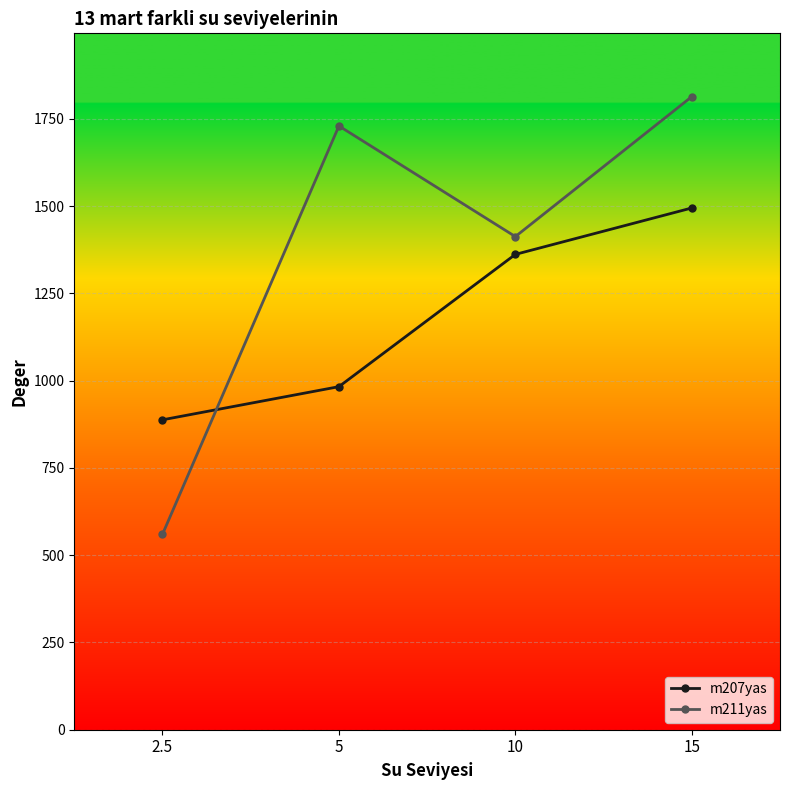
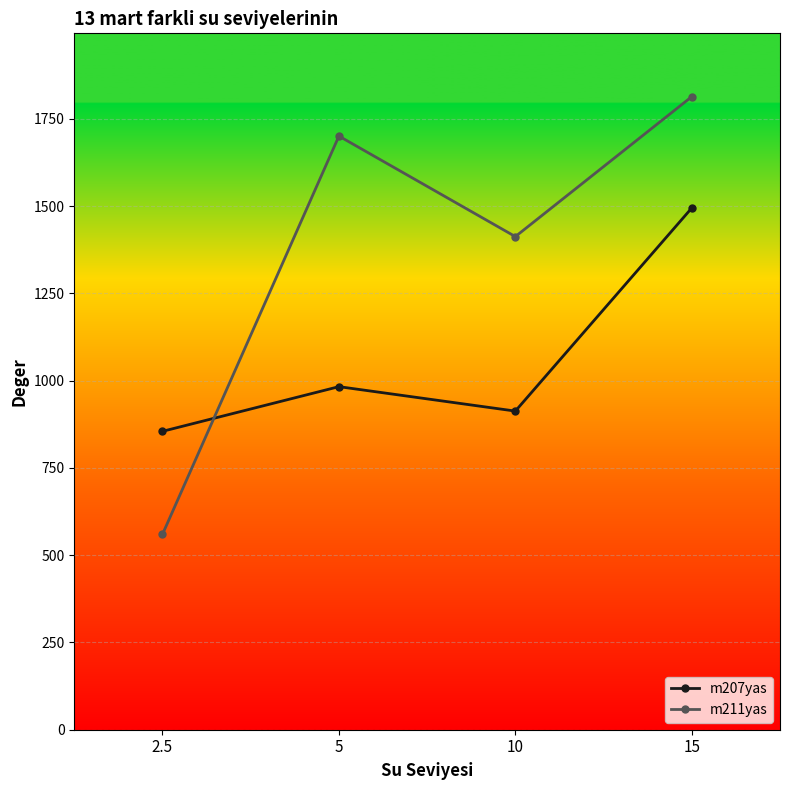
m207yas, 2.5: 890 -> 860
m211yas, 5: 1730 -> 1700
m207yas, 10: 1360 -> 910
